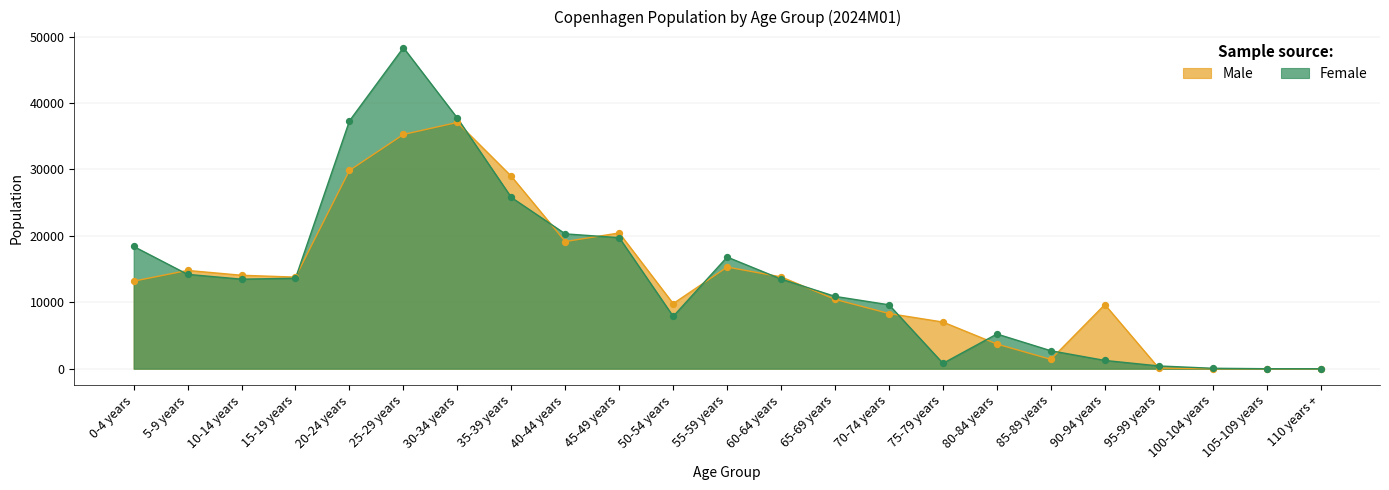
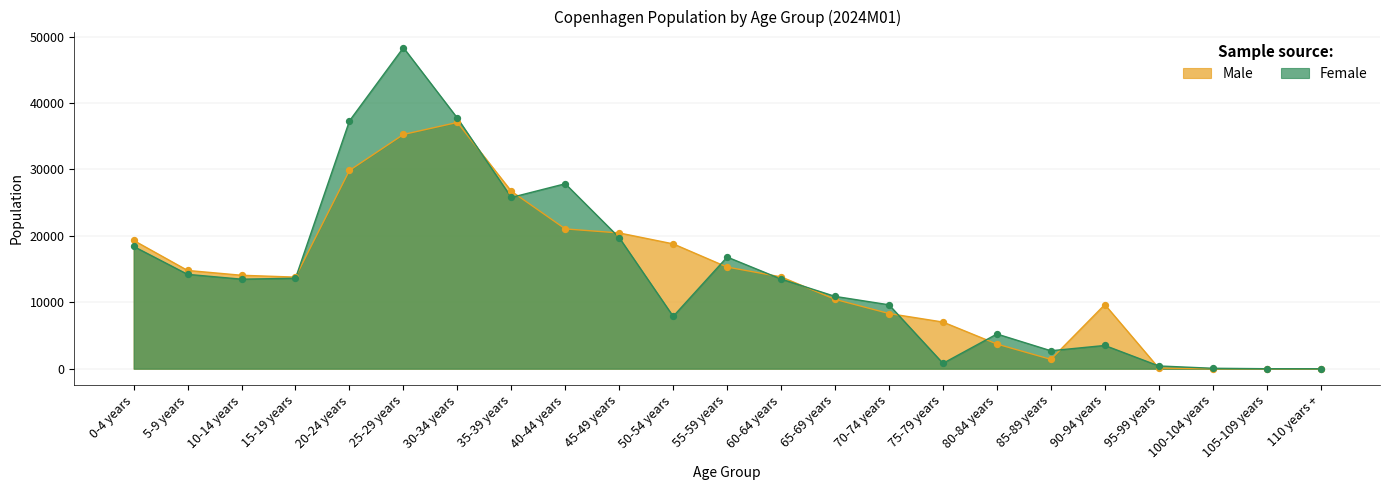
Male, 0-4 years: 13000 -> 19000
Male, 35-39 years: 29000 -> 27000
Male, 40-44 years: 19000 -> 21000
Female, 40-44 years: 20000 -> 28000
Male, 50-54 years: 10000 -> 19000
Female, 90-94 years: 1000 -> 4000
